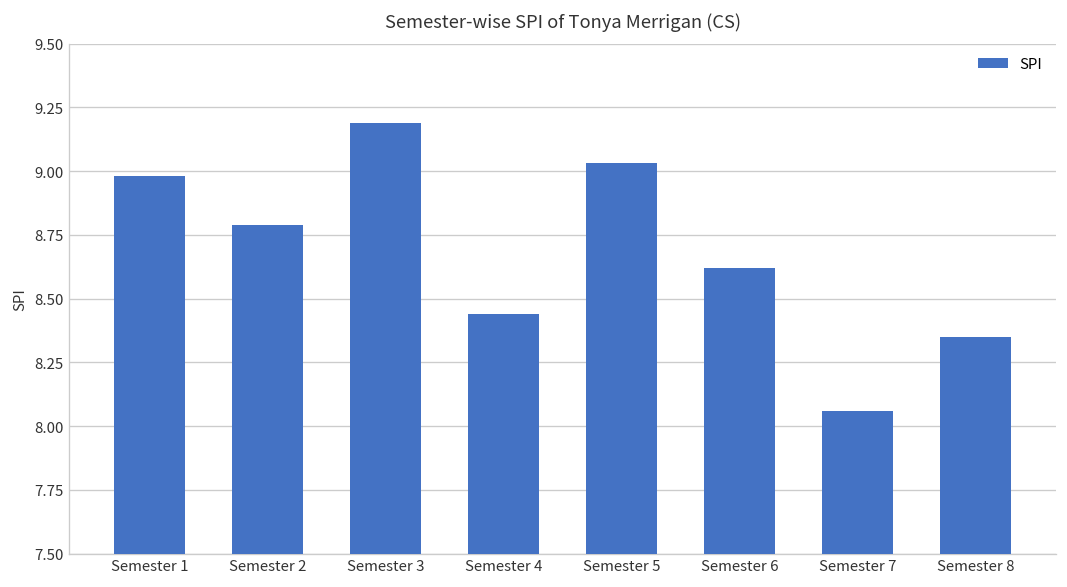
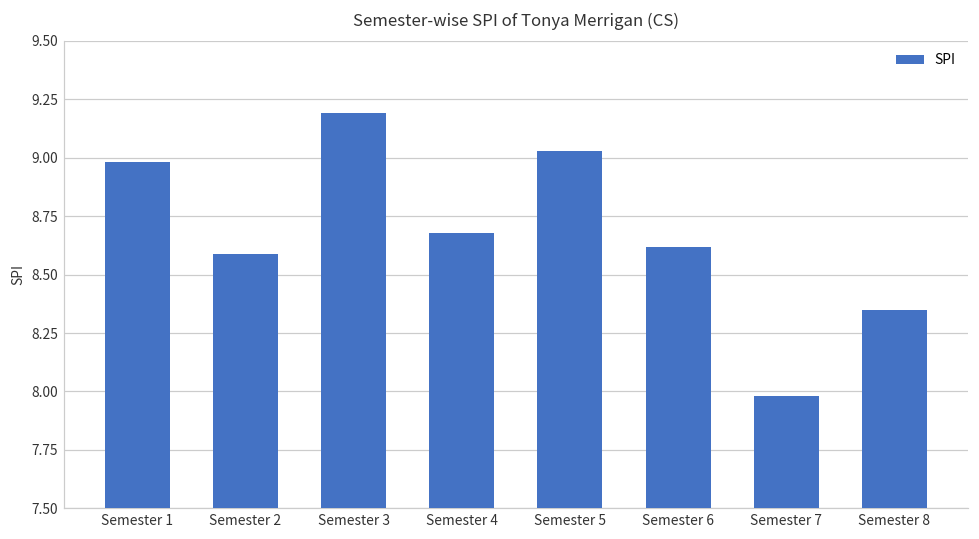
Semester 2: 8.79 -> 8.59
Semester 4: 8.44 -> 8.68
Semester 7: 8.06 -> 7.98
